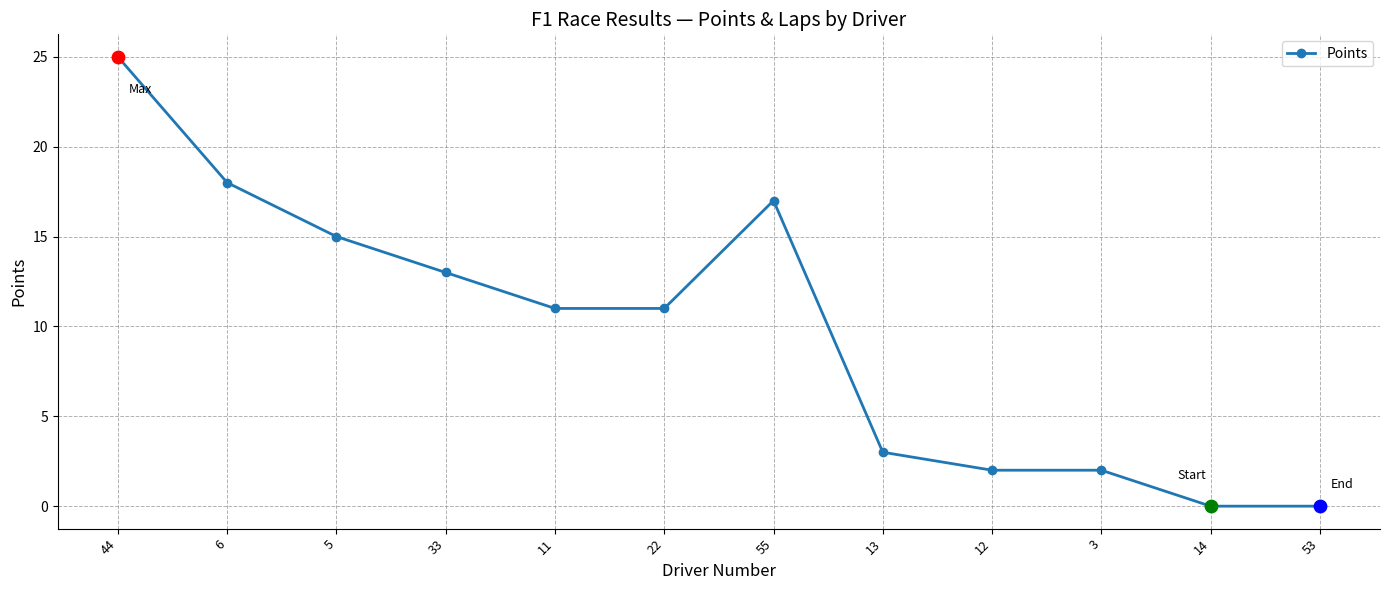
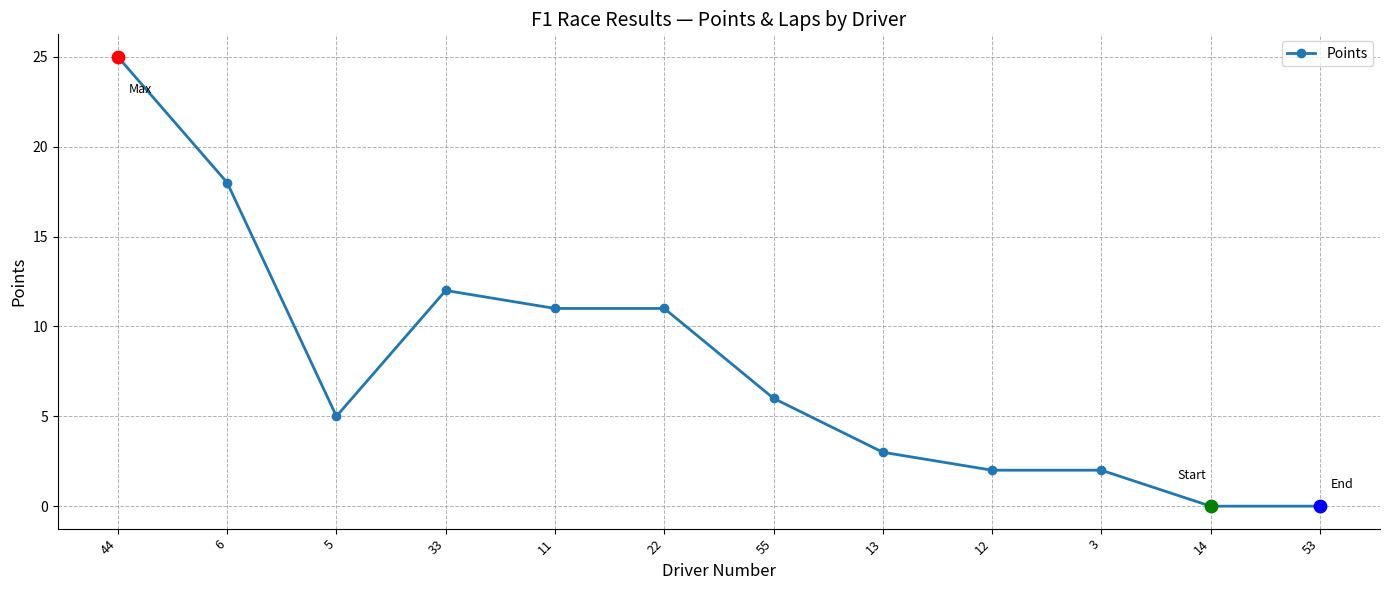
Points, 5: 15 -> 5
Points, 33: 13 -> 12
Points, 55: 17 -> 6
